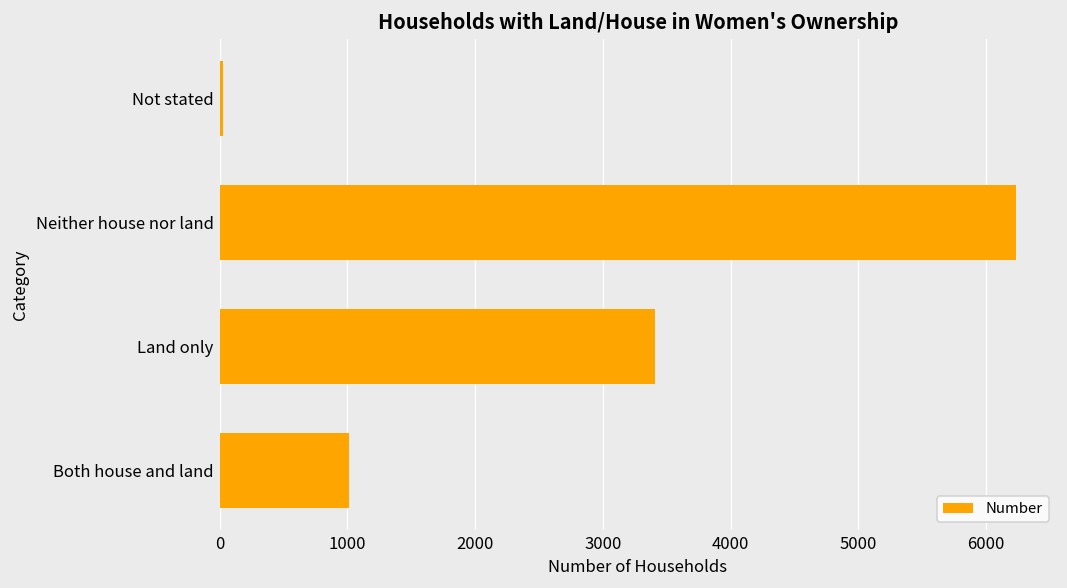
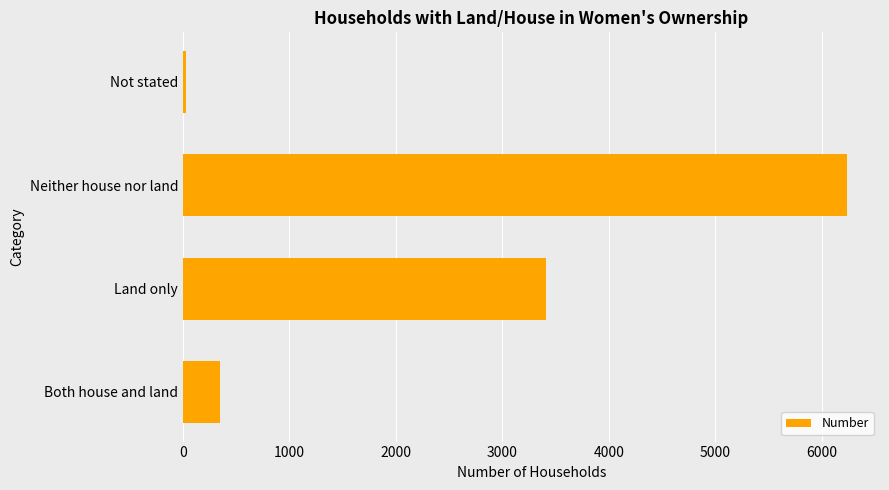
Both house and land: 1010 -> 350
